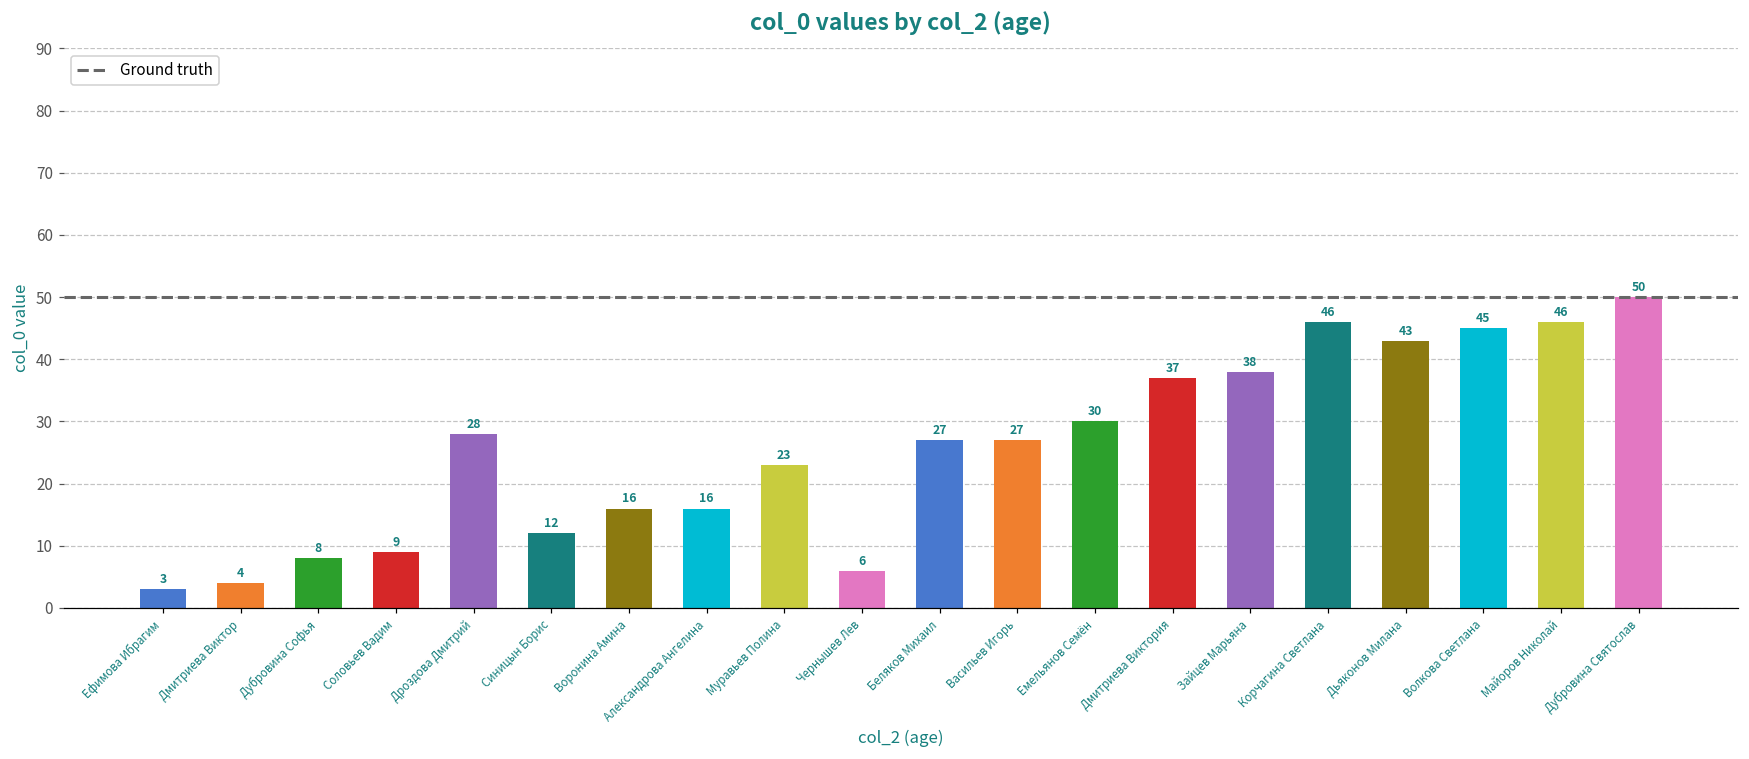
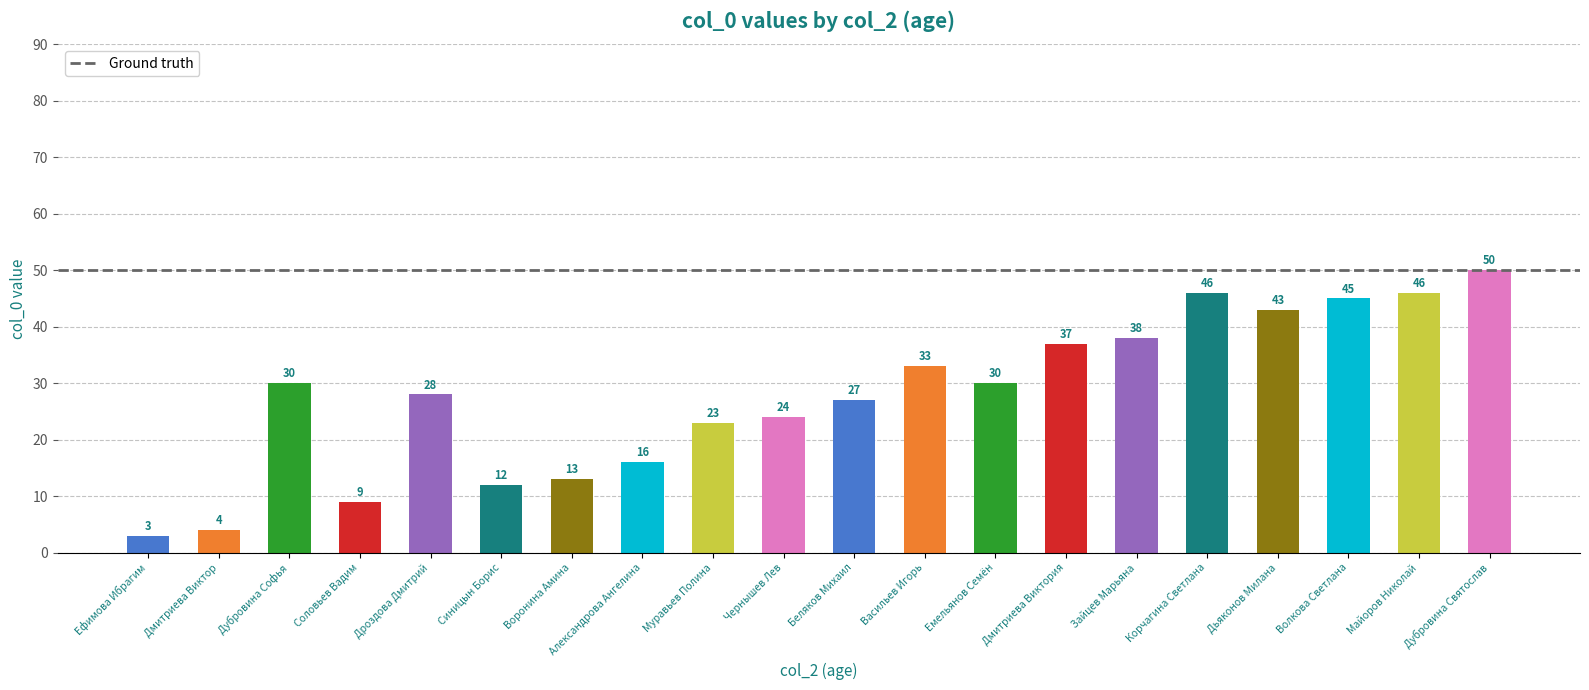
Дубровина Софья: 8 -> 30
Воронина Амина: 16 -> 13
Чернышев Лев: 6 -> 24
Васильев Игорь: 27 -> 33
